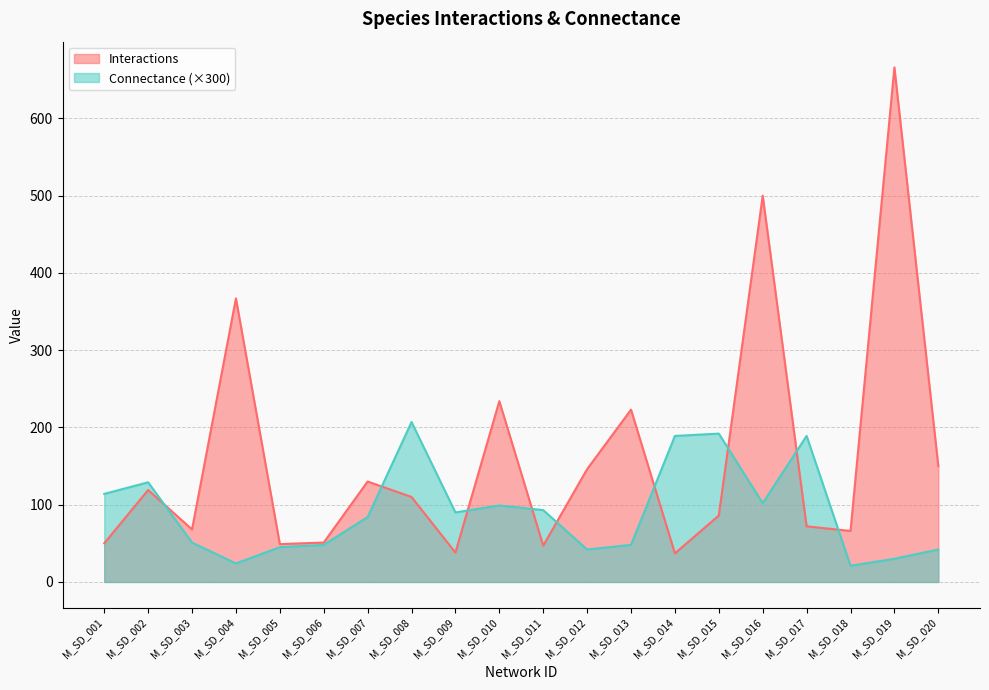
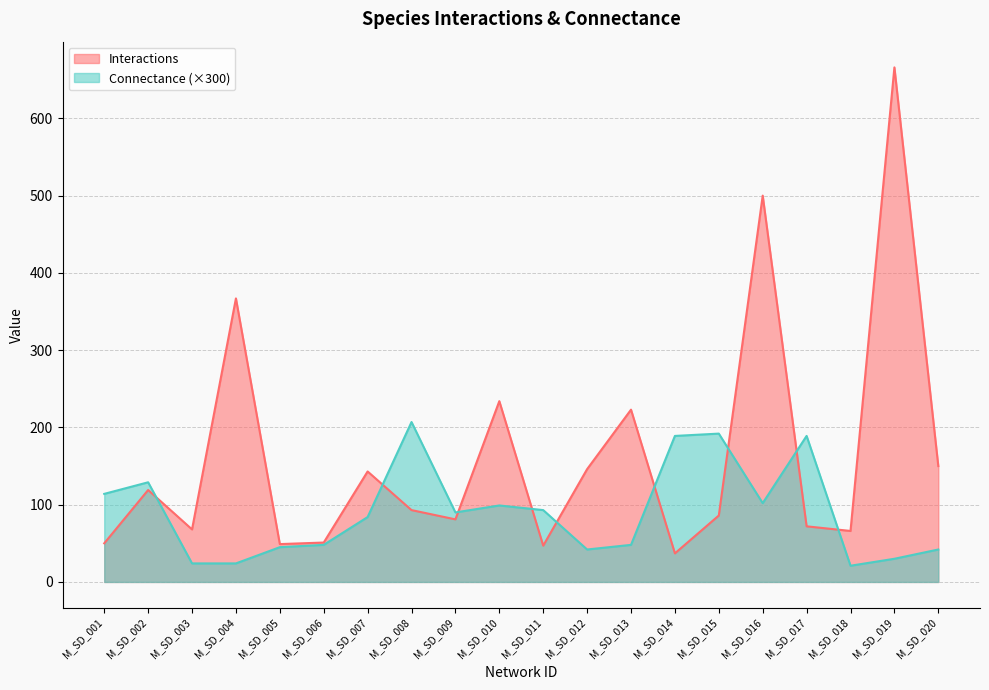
Connectance (×300), M_SD_003: 50 -> 20
Interactions, M_SD_007: 130 -> 140
Interactions, M_SD_008: 110 -> 90
Interactions, M_SD_009: 40 -> 80
